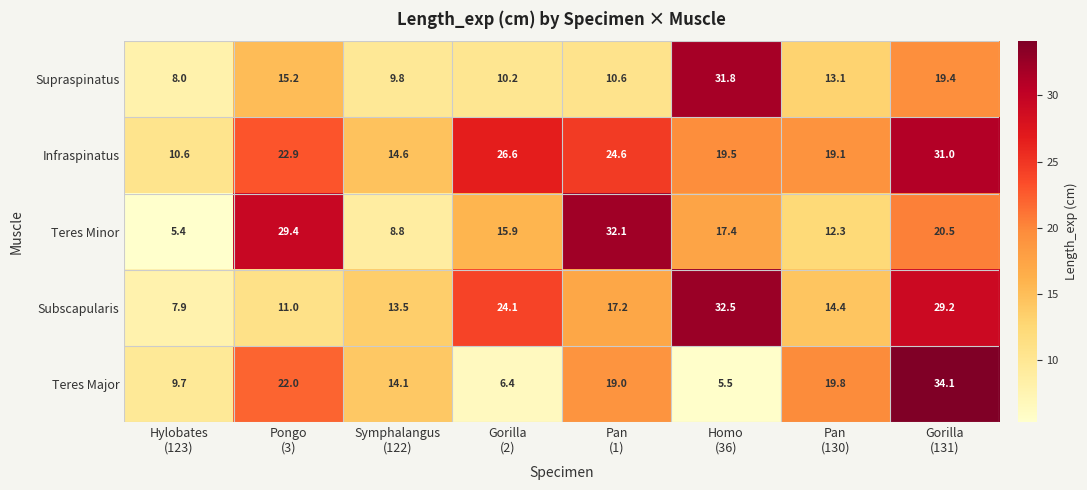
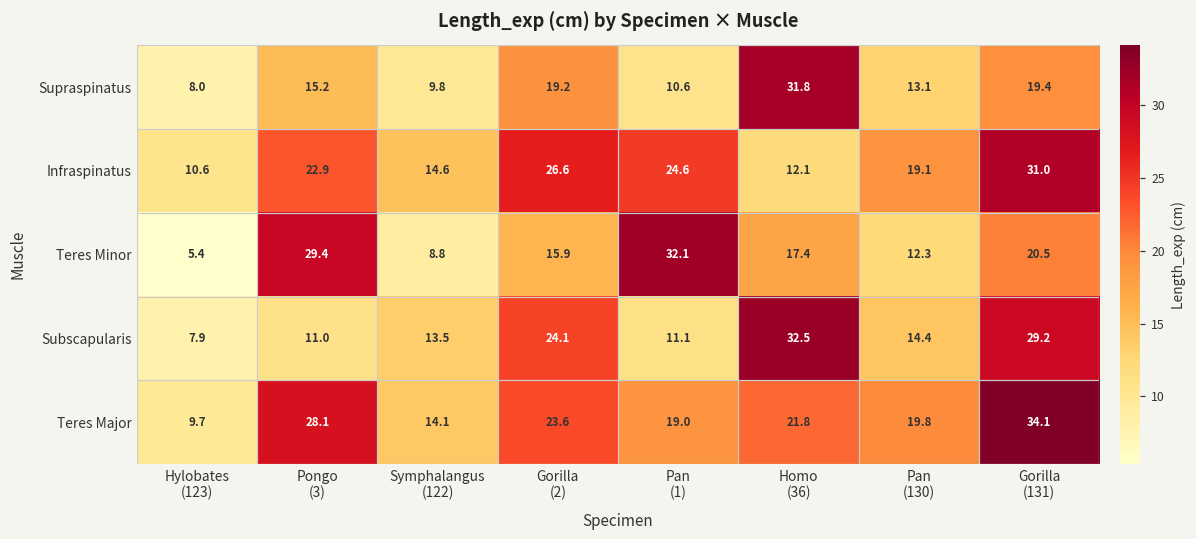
Supraspinatus, Gorilla (2): 10.2 -> 19.2
Infraspinatus, Homo (36): 19.5 -> 12.1
Subscapularis, Pan (1): 17.2 -> 11.1
Teres Major, Pongo (3): 22.0 -> 28.1
Teres Major, Gorilla (2): 6.4 -> 23.6
Teres Major, Homo (36): 5.5 -> 21.8
